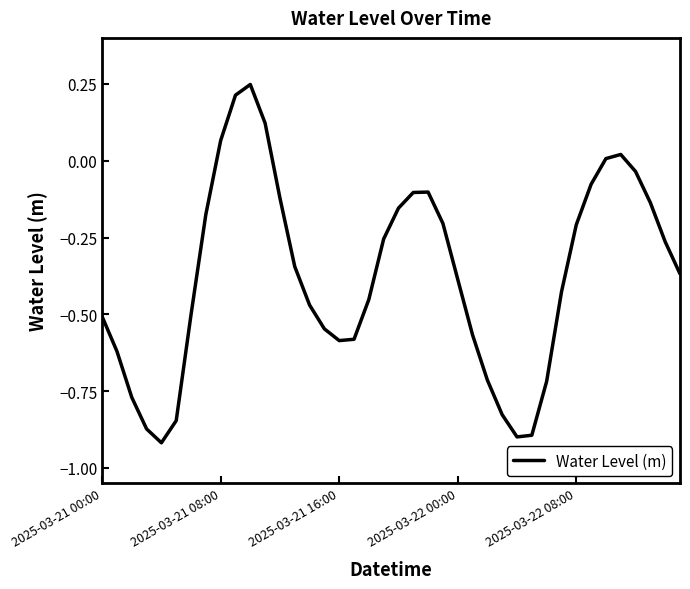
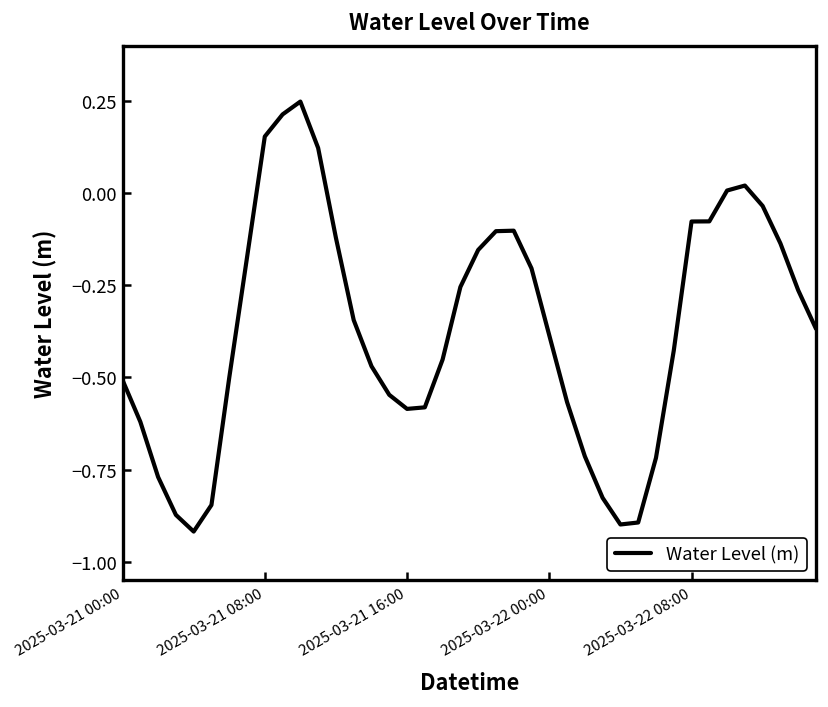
2025-03-21 08:00: 0.07 -> 0.15
2025-03-22 08:00: -0.21 -> -0.08
